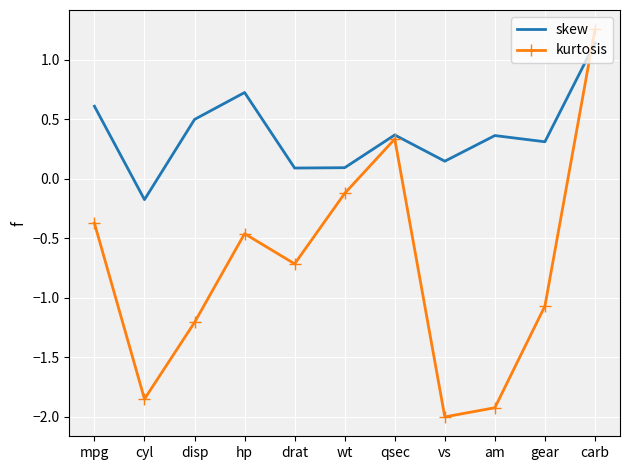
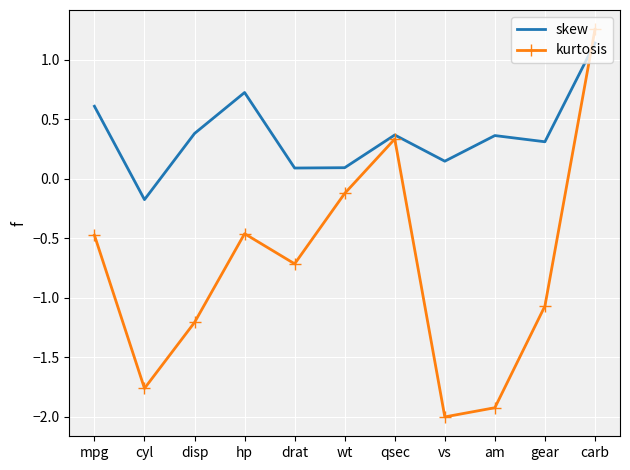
kurtosis, mpg: -0.37 -> -0.47
kurtosis, cyl: -1.85 -> -1.76
skew, disp: 0.50 -> 0.38
